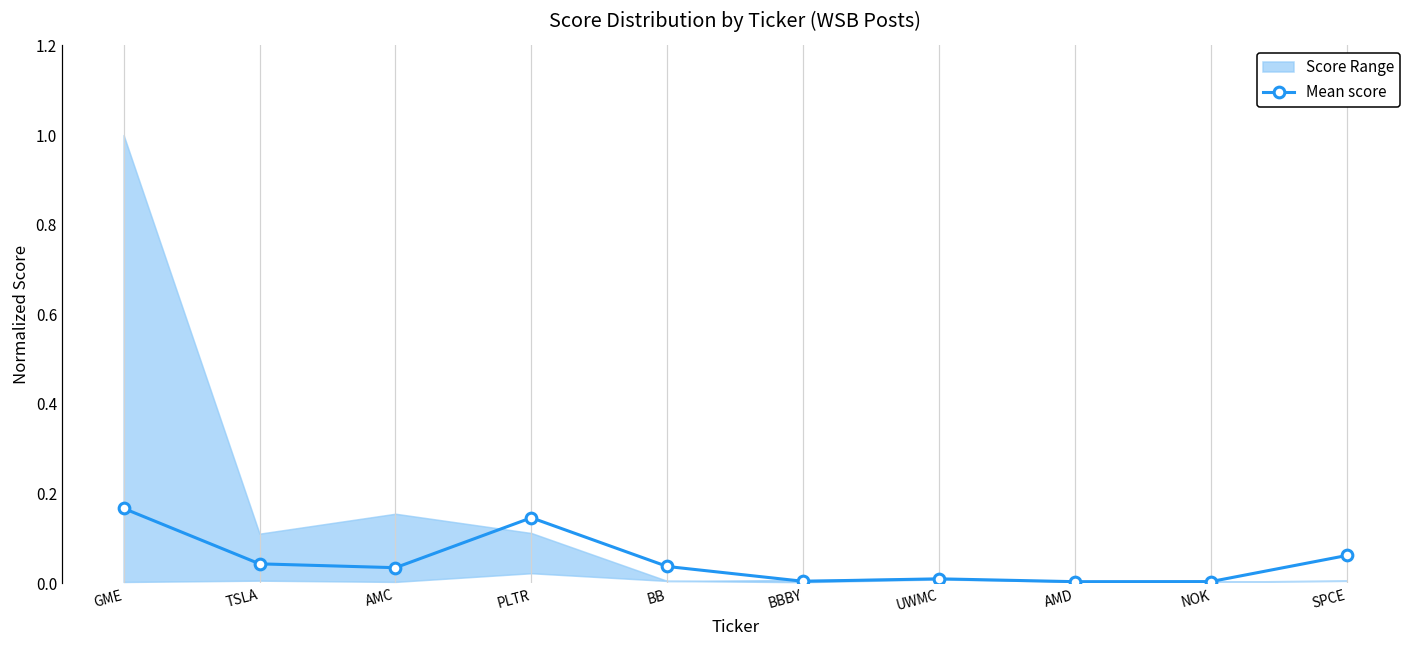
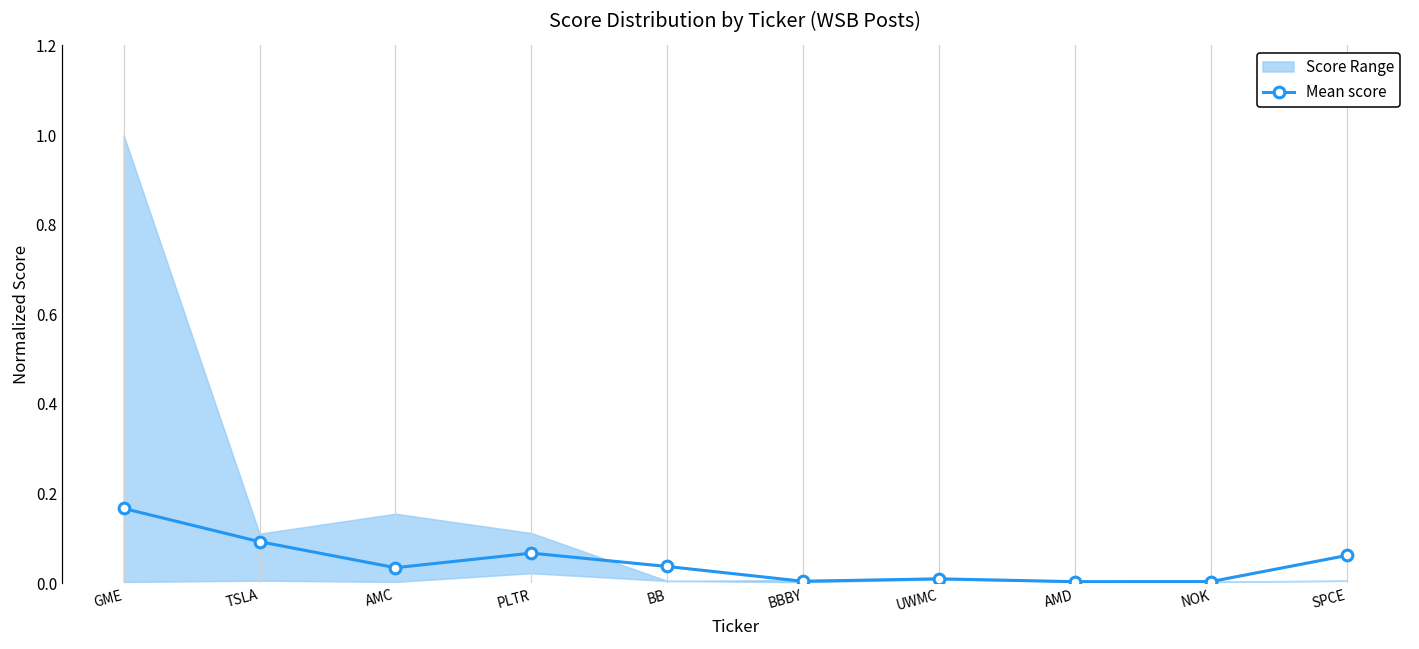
Mean score, TSLA: 0.04 -> 0.09
Mean score, PLTR: 0.15 -> 0.07
